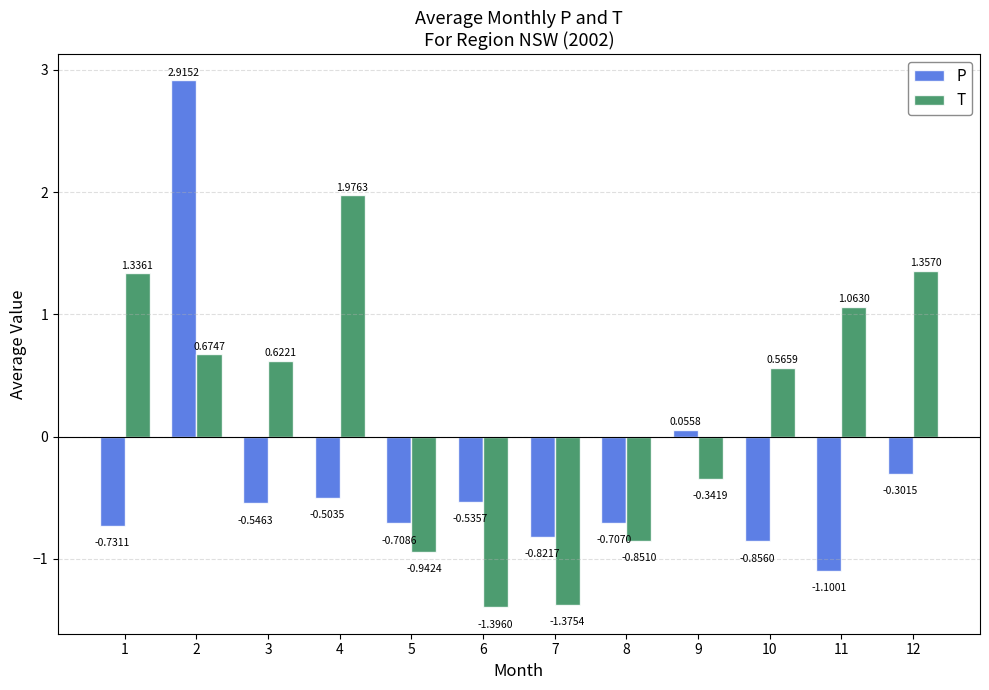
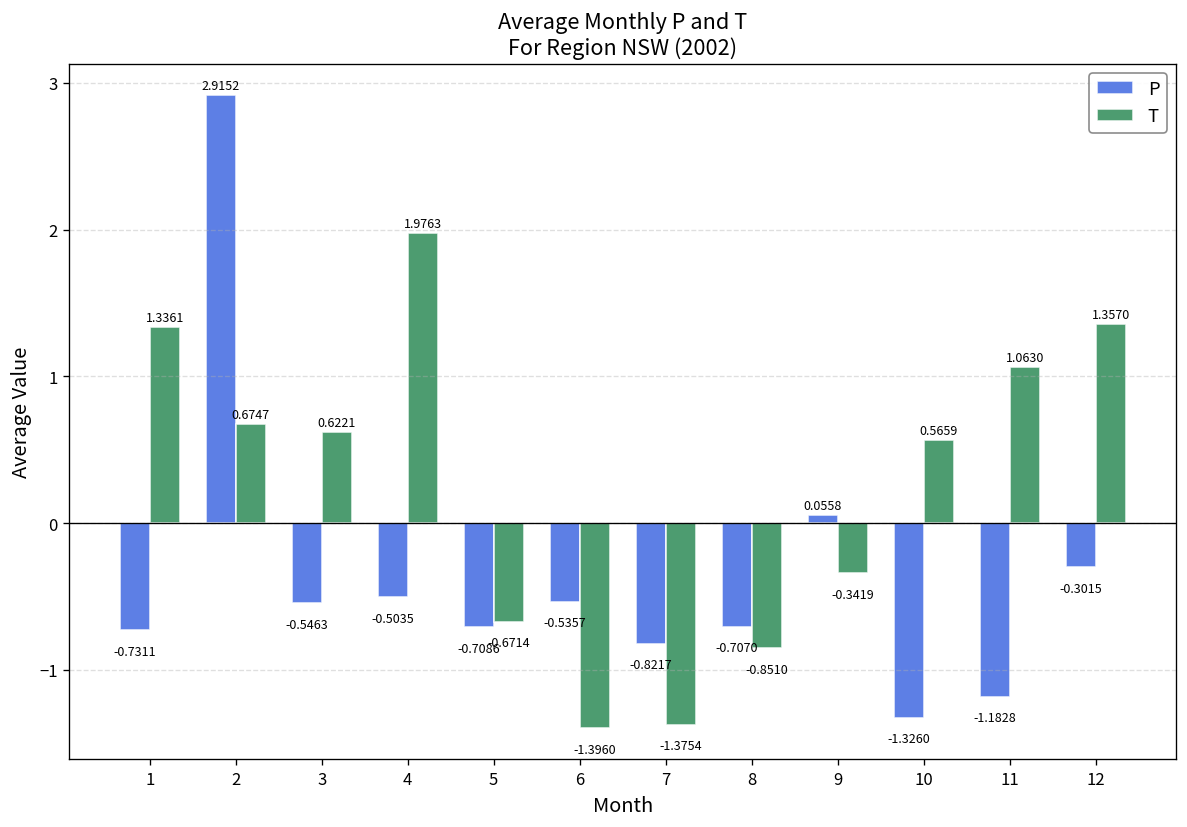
T, 5: -0.9424 -> -0.6714
P, 10: -0.8560 -> -1.3260
P, 11: -1.1001 -> -1.1828
